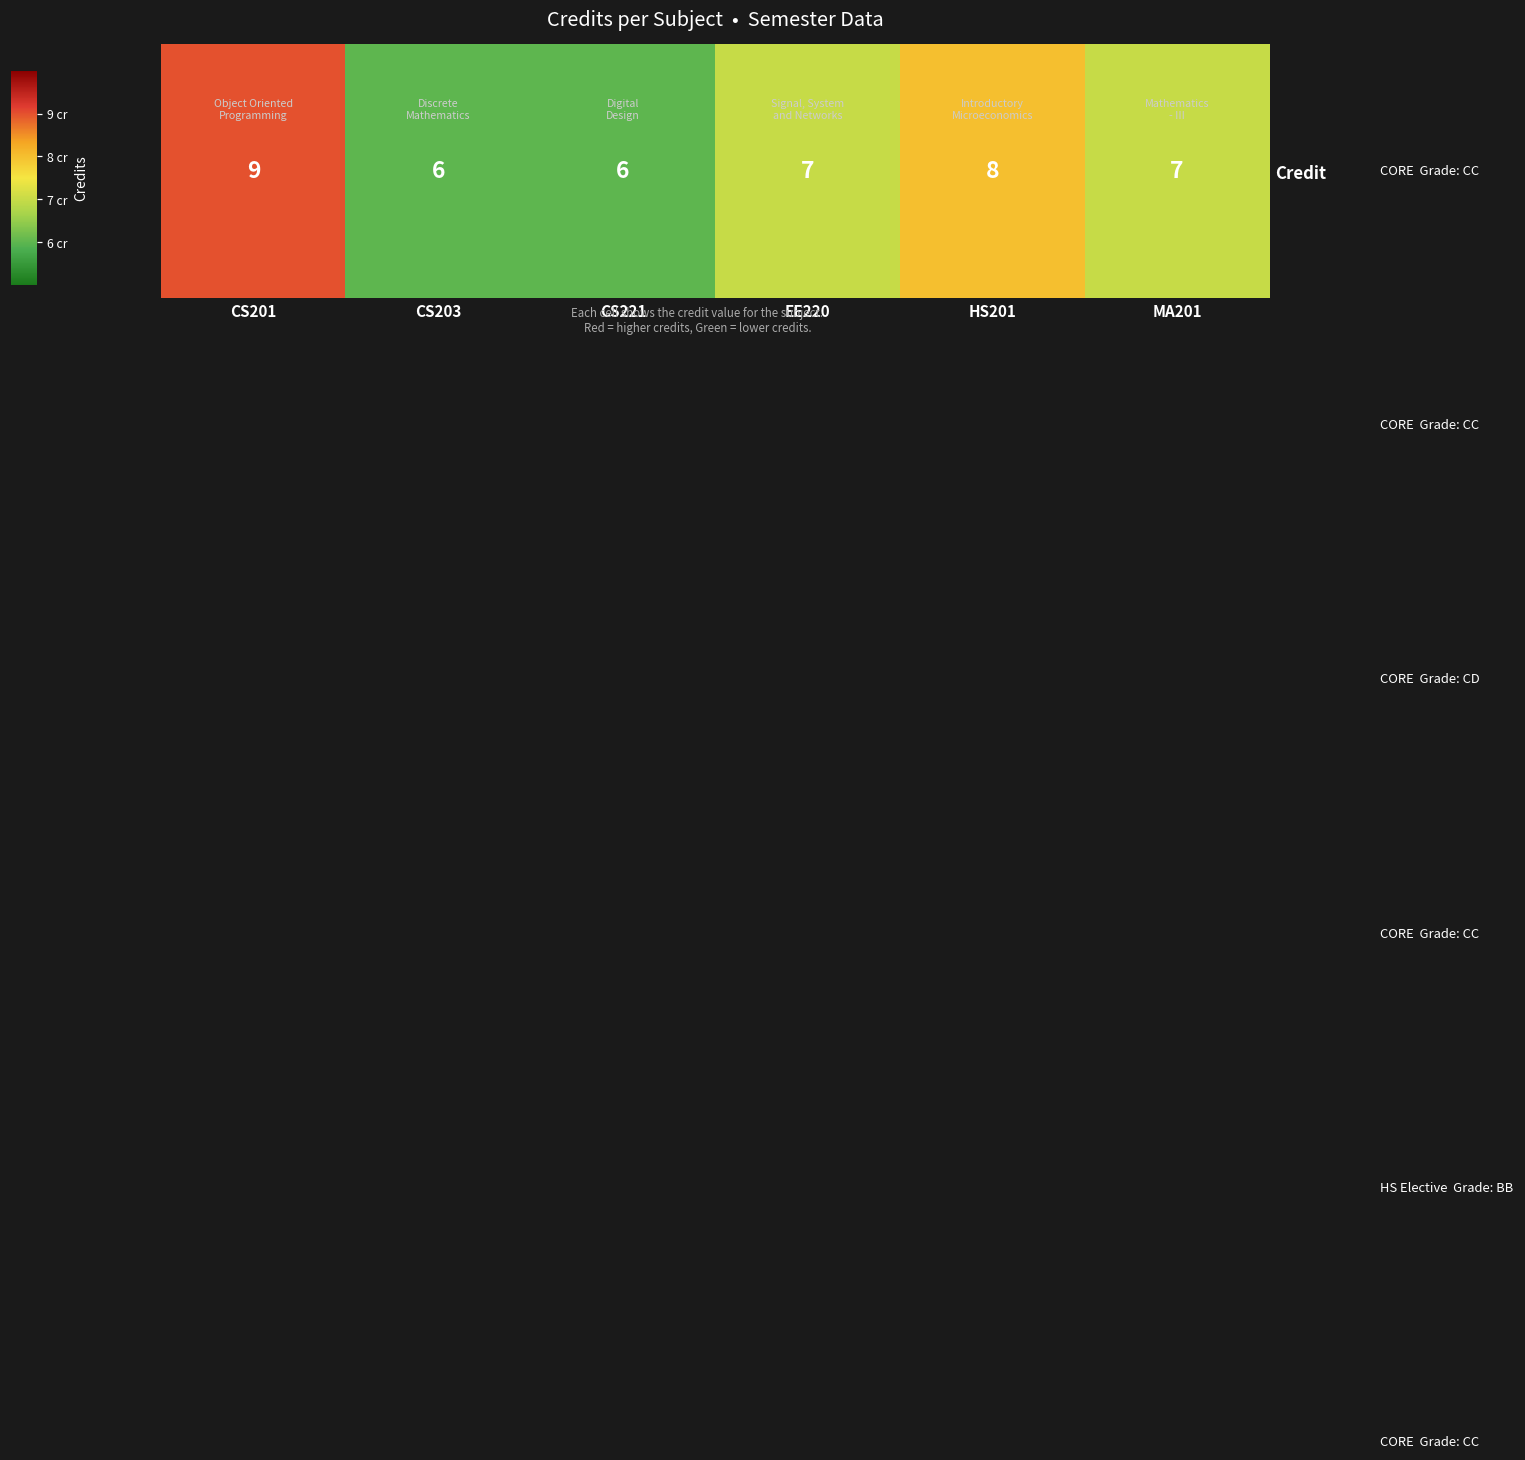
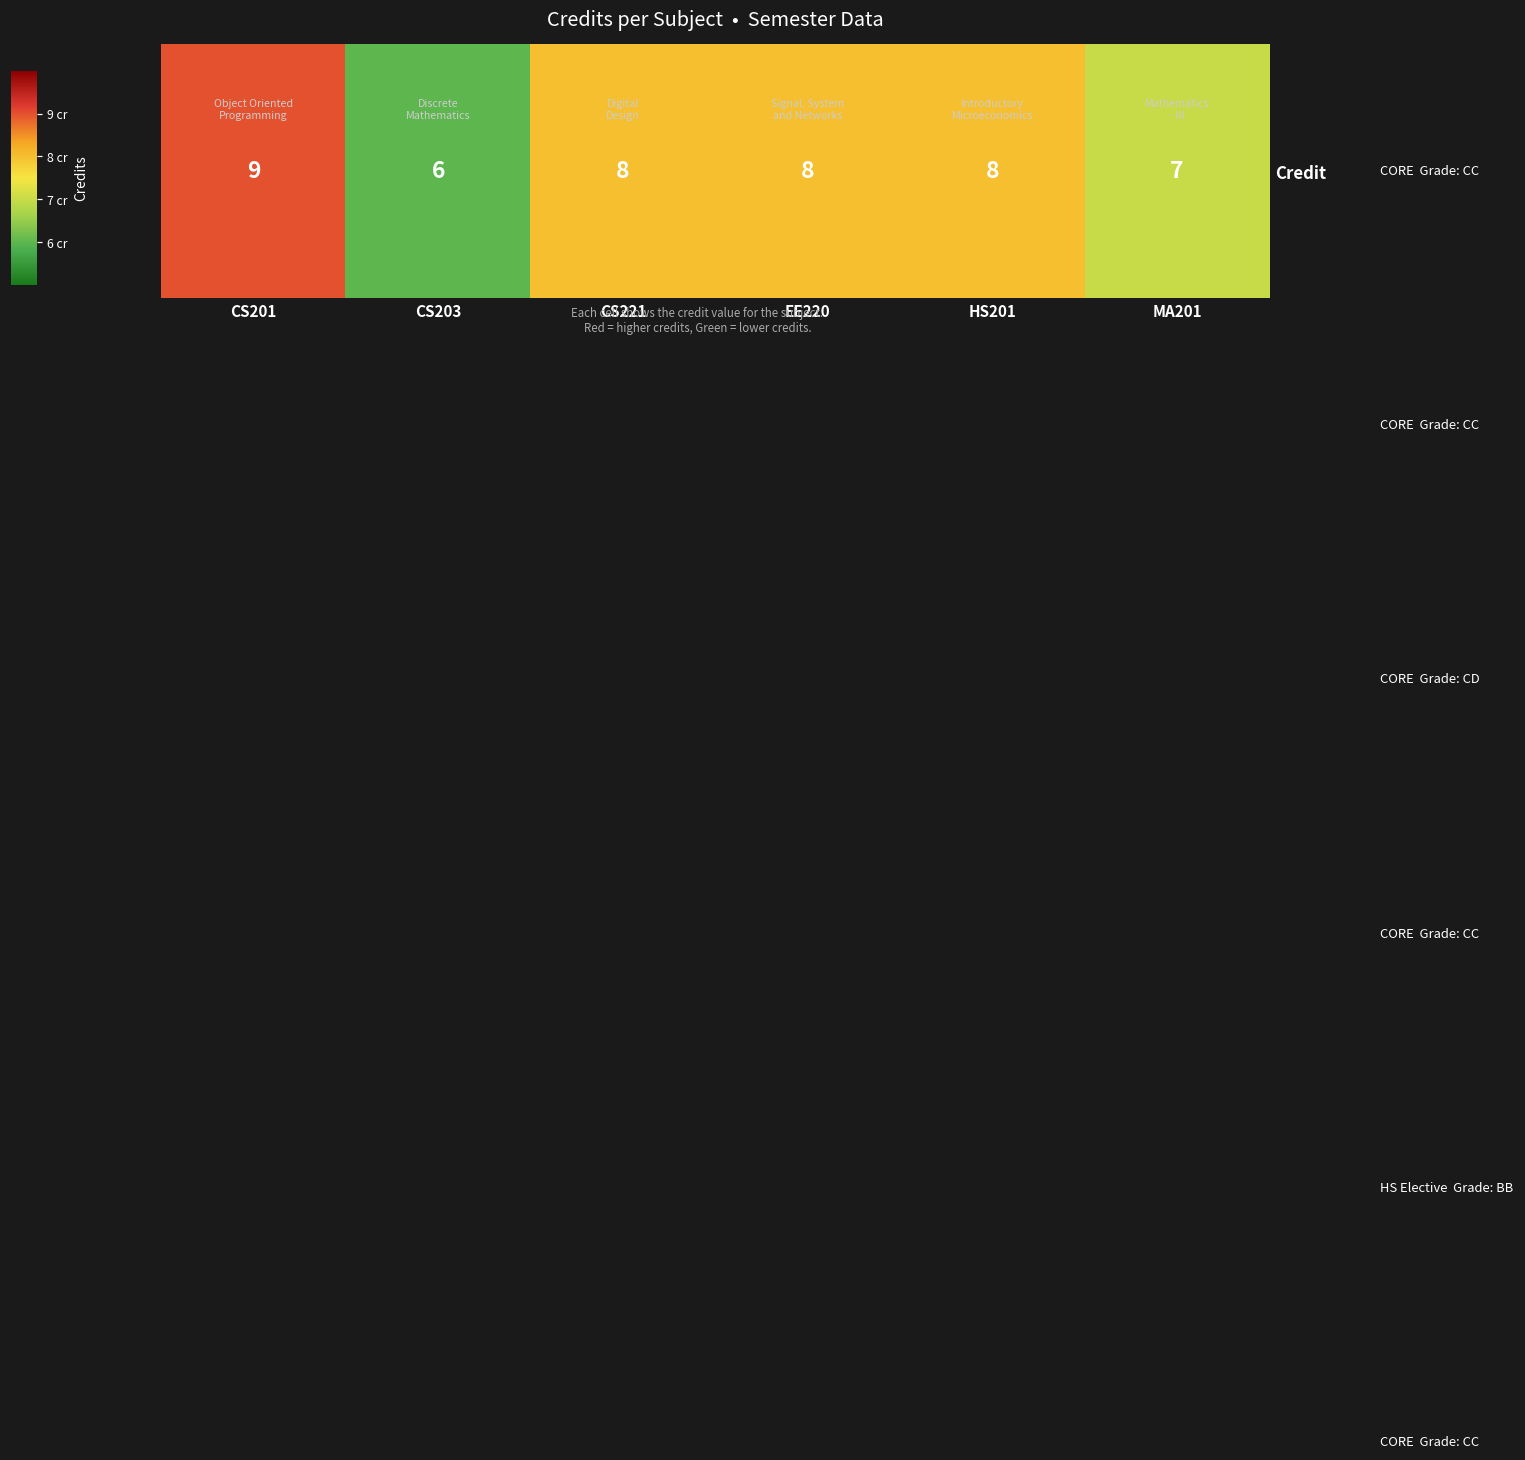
Credit, CS221: 6 -> 8
Credit, EE220: 7 -> 8
